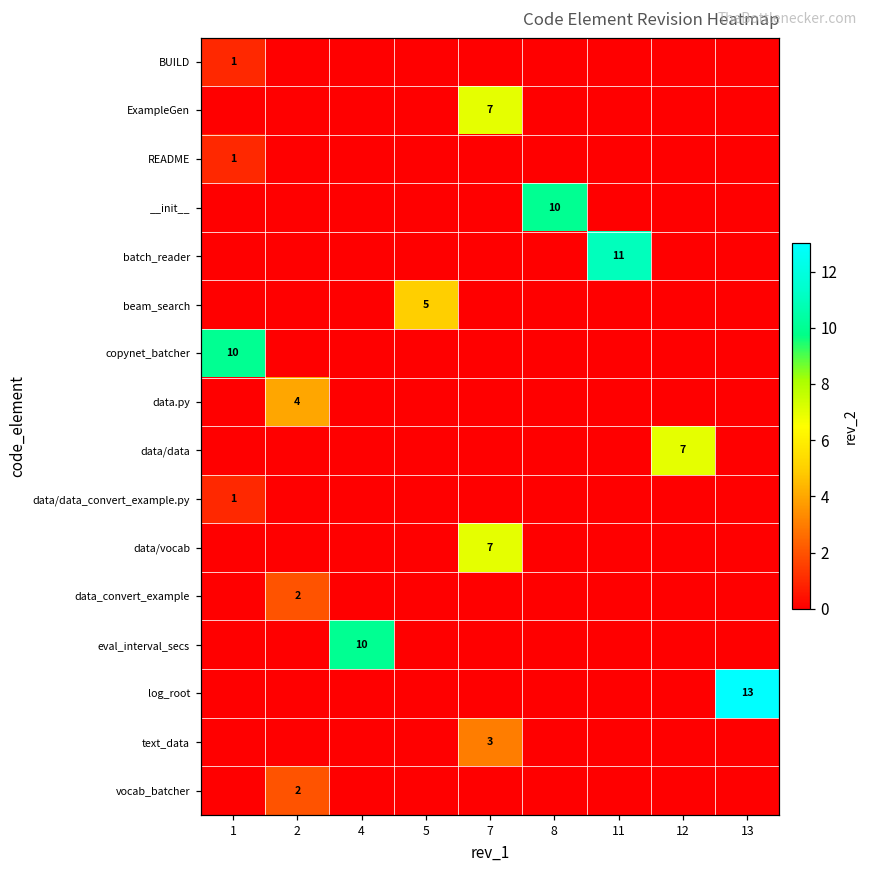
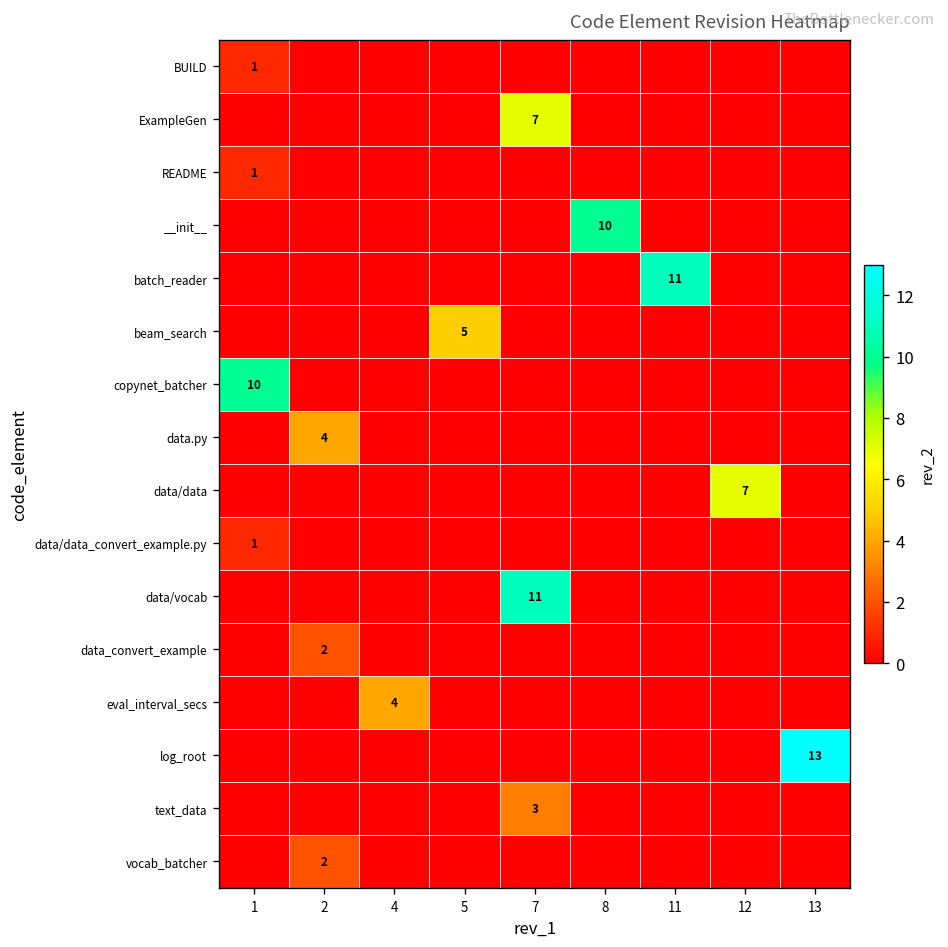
data/vocab, 7: 7 -> 11
eval_interval_secs, 4: 10 -> 4
